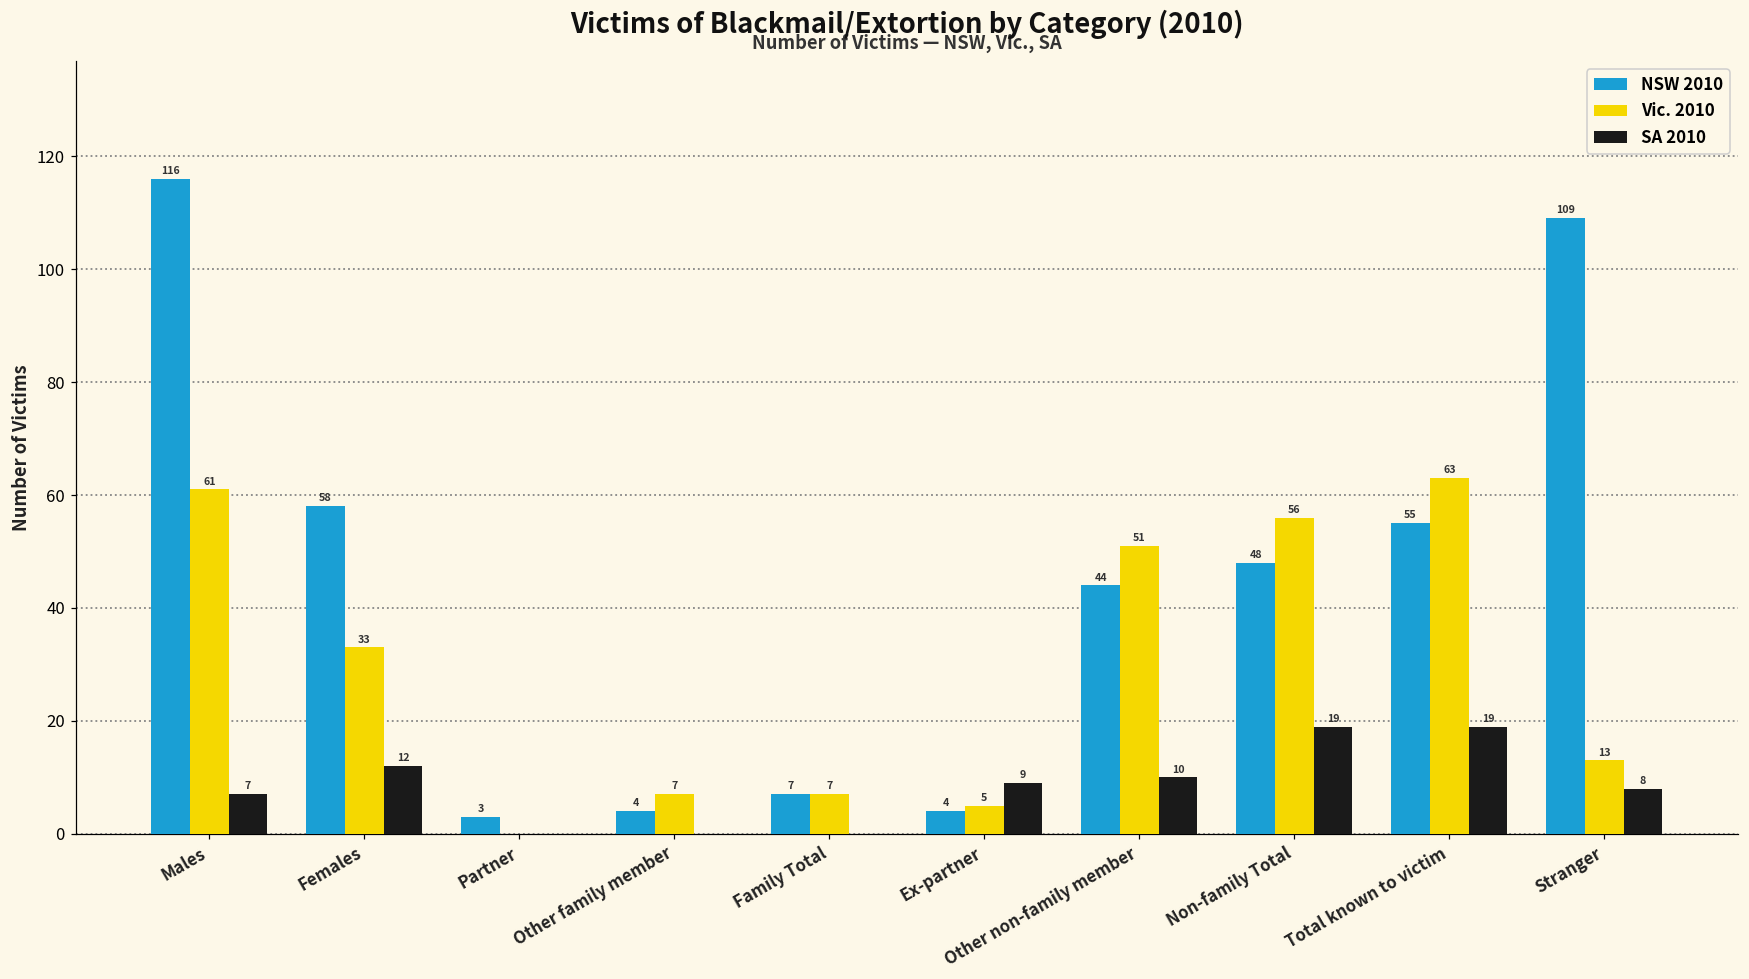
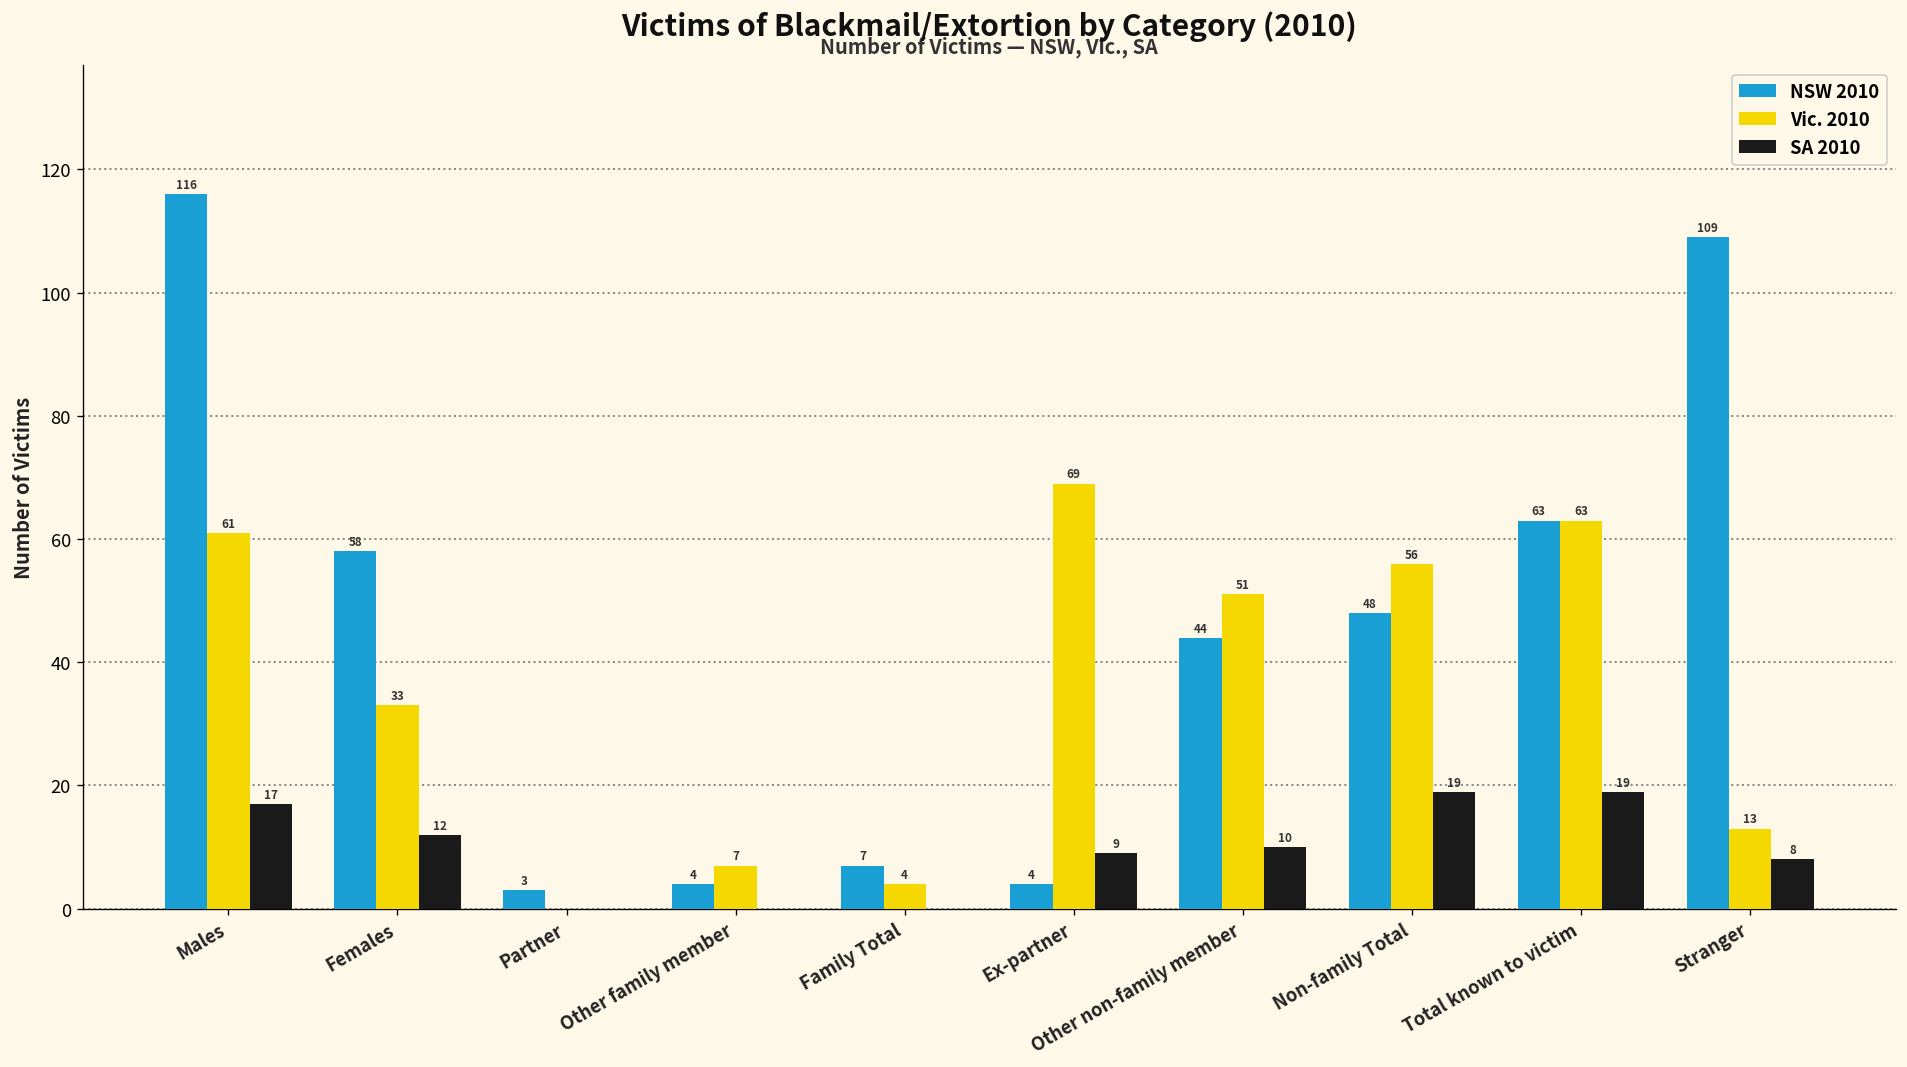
SA 2010, Males: 7 -> 17
Vic. 2010, Family Total: 7 -> 4
Vic. 2010, Ex-partner: 5 -> 69
NSW 2010, Total known to victim: 55 -> 63
